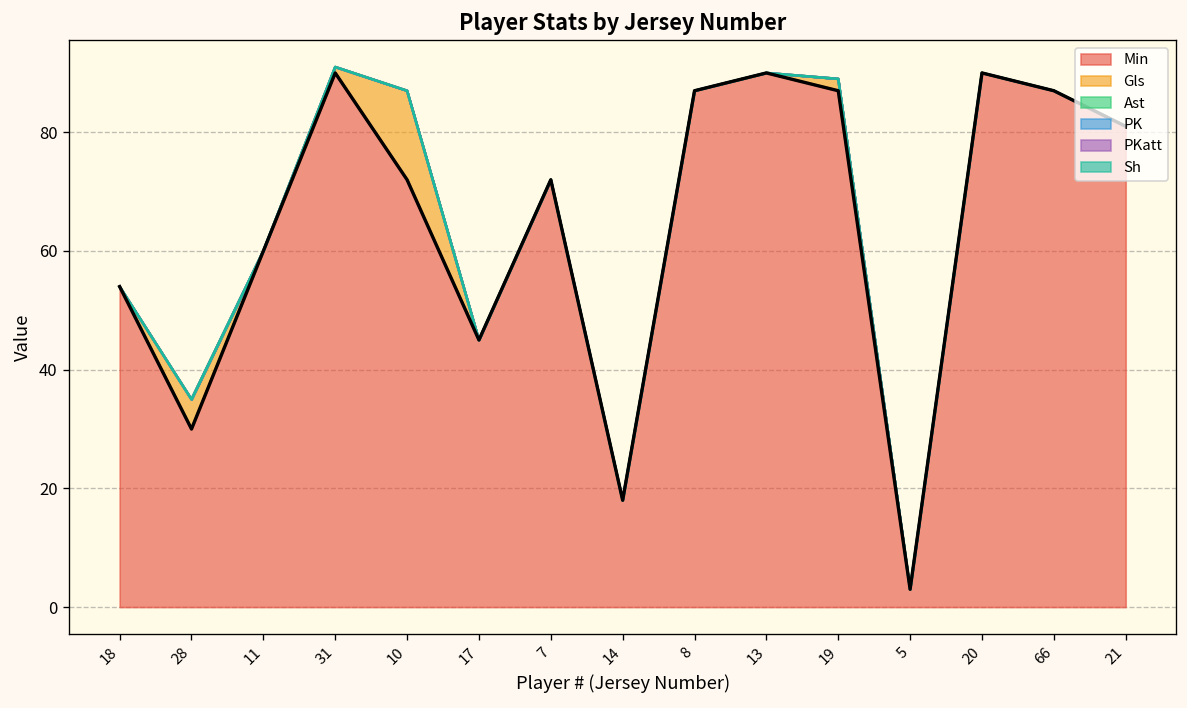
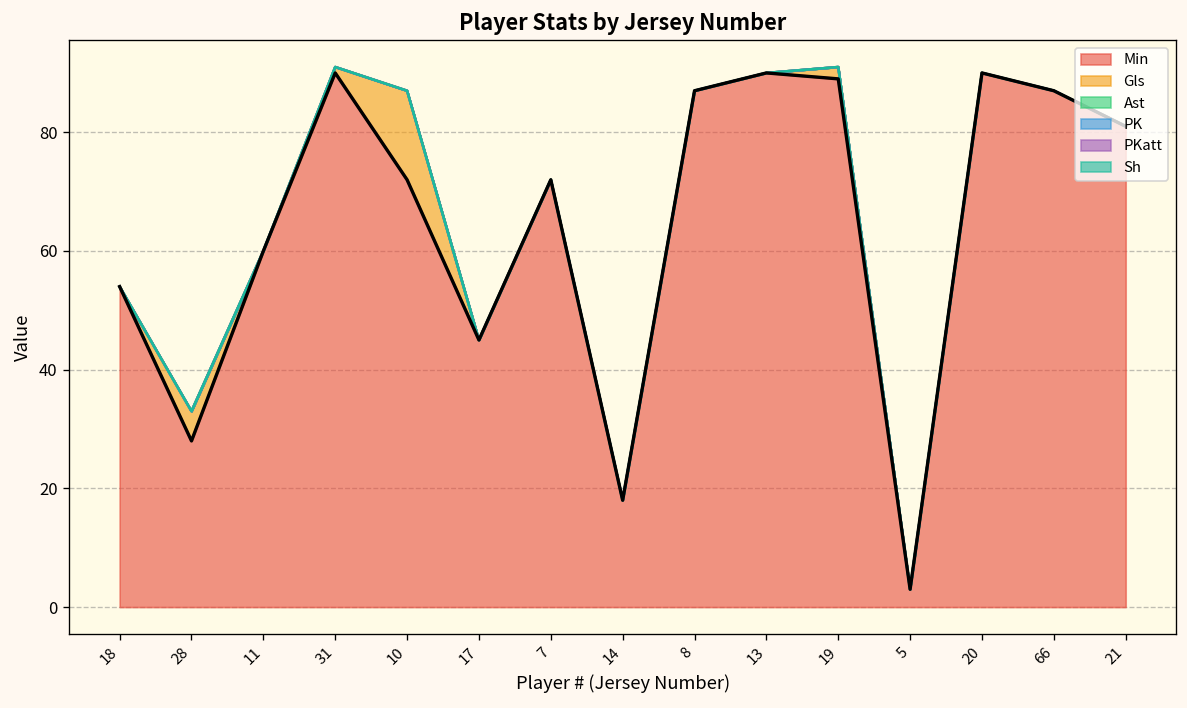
Min, 28: 30 -> 28
Min, 19: 87 -> 89
